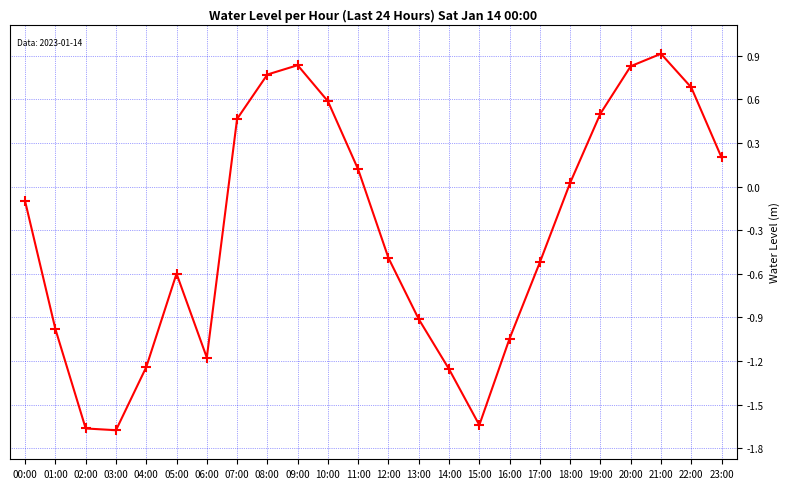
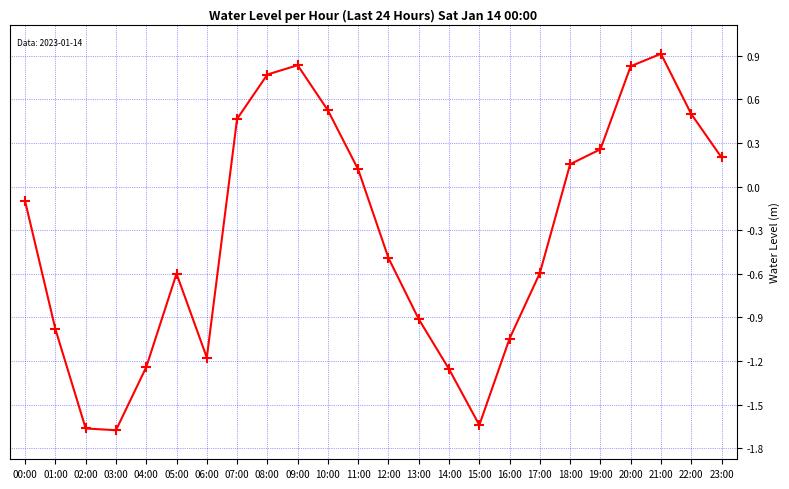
10:00: 0.59 -> 0.52
17:00: -0.52 -> -0.59
18:00: 0.03 -> 0.15
19:00: 0.50 -> 0.26
22:00: 0.68 -> 0.50
